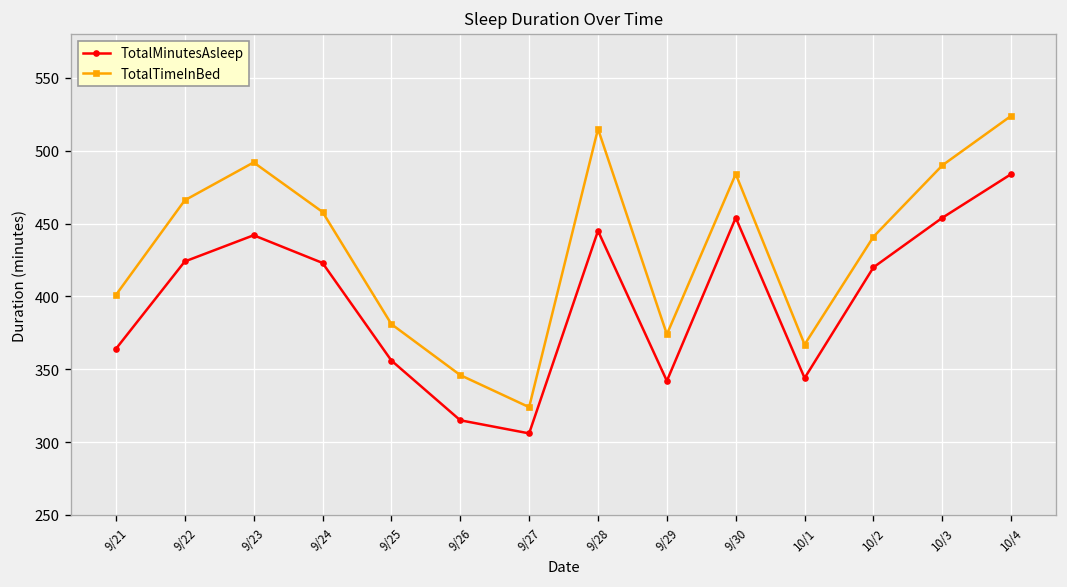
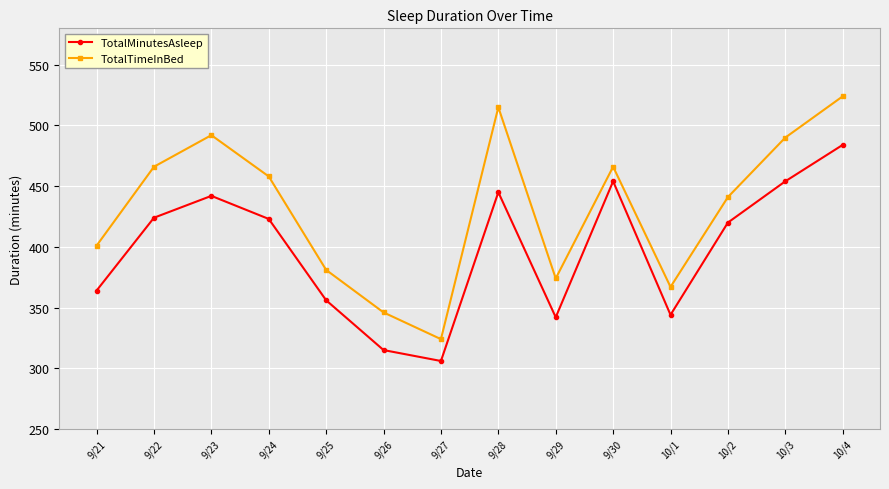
TotalTimeInBed, 9/30: 484 -> 466
